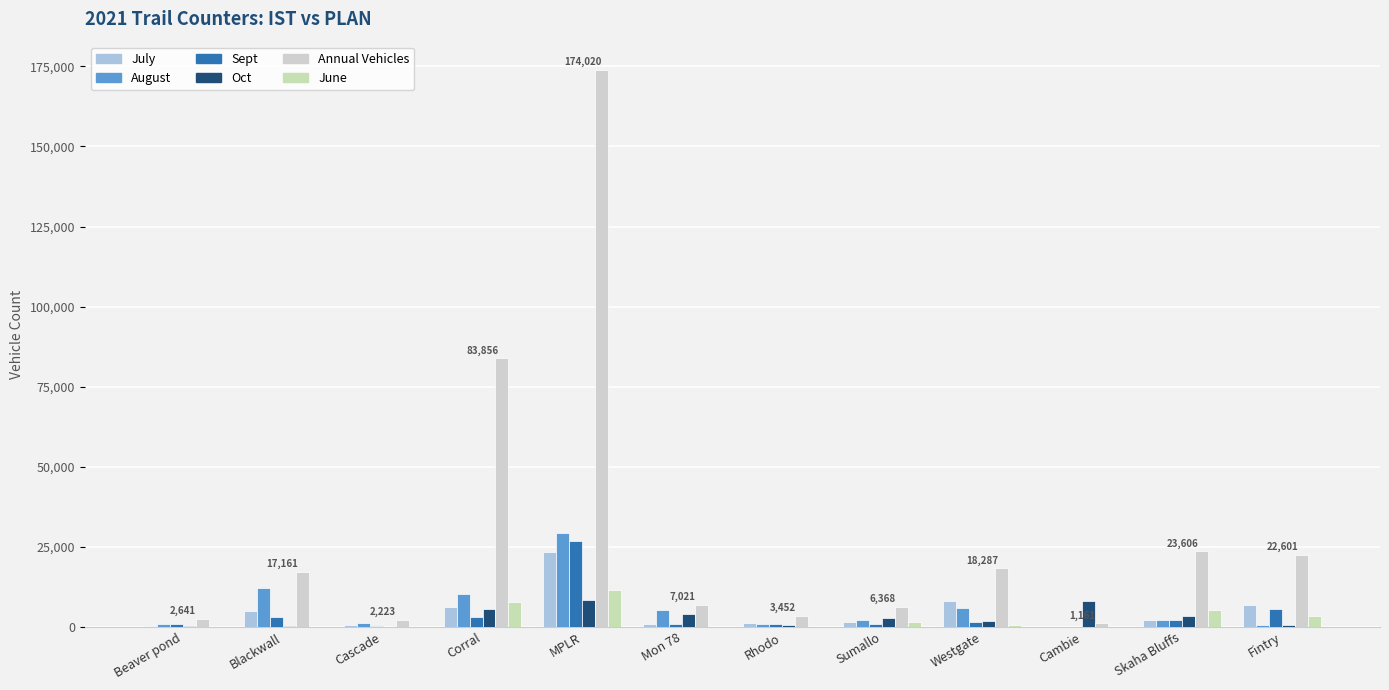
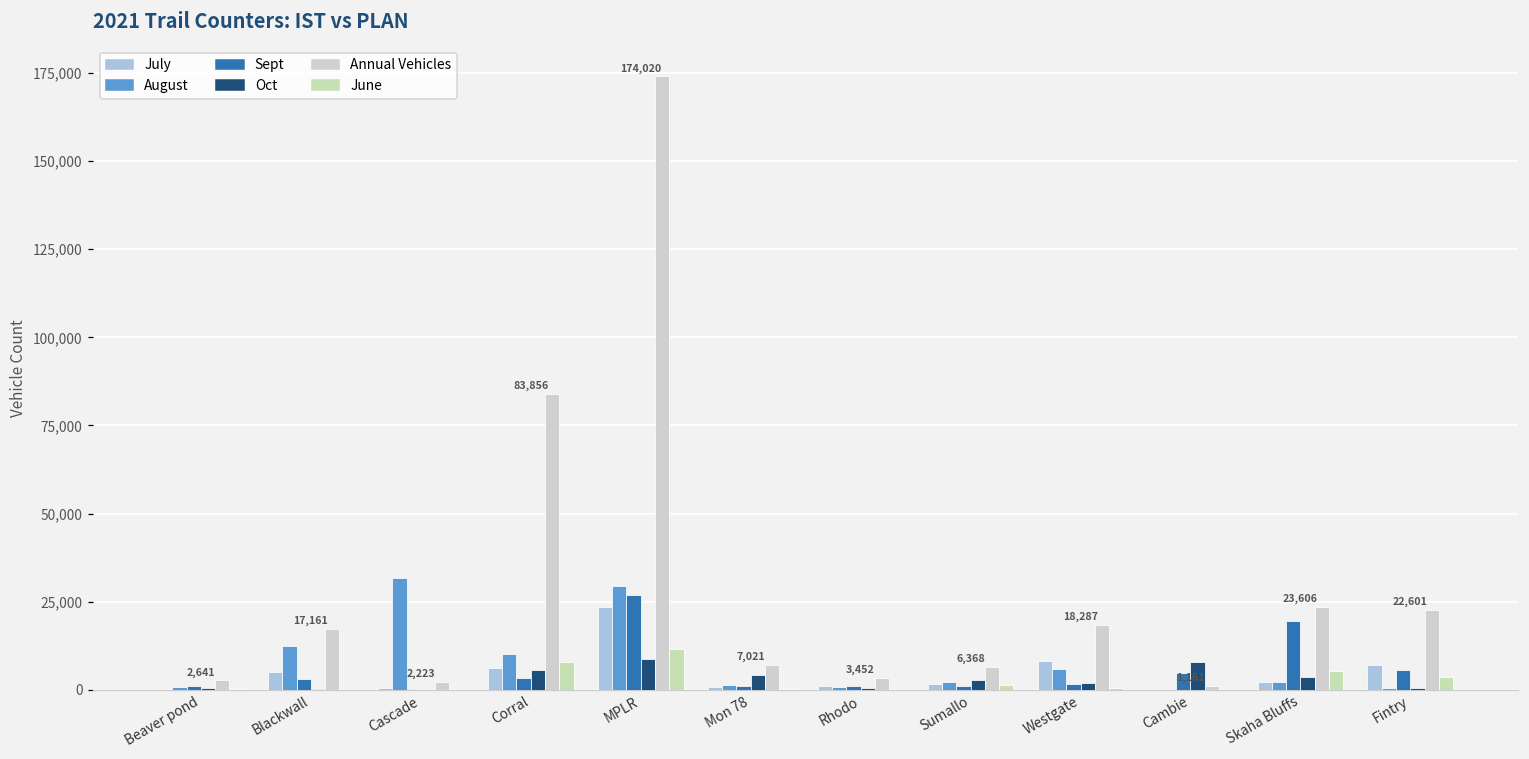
August, Cascade: 1,000 -> 32,000
August, Mon 78: 5,000 -> 1,000
Sept, Cambie: 0 -> 5,000
Sept, Skaha Bluffs: 2,000 -> 19,000
